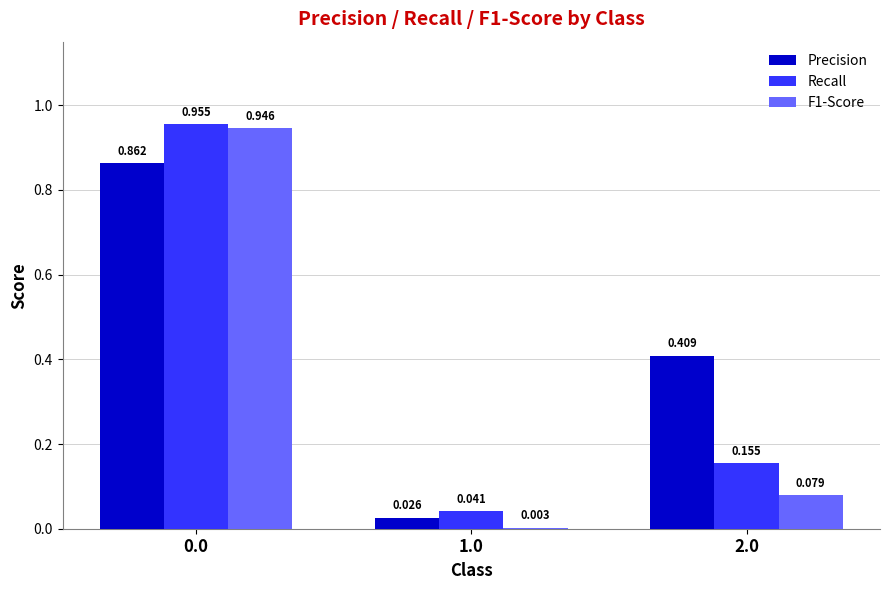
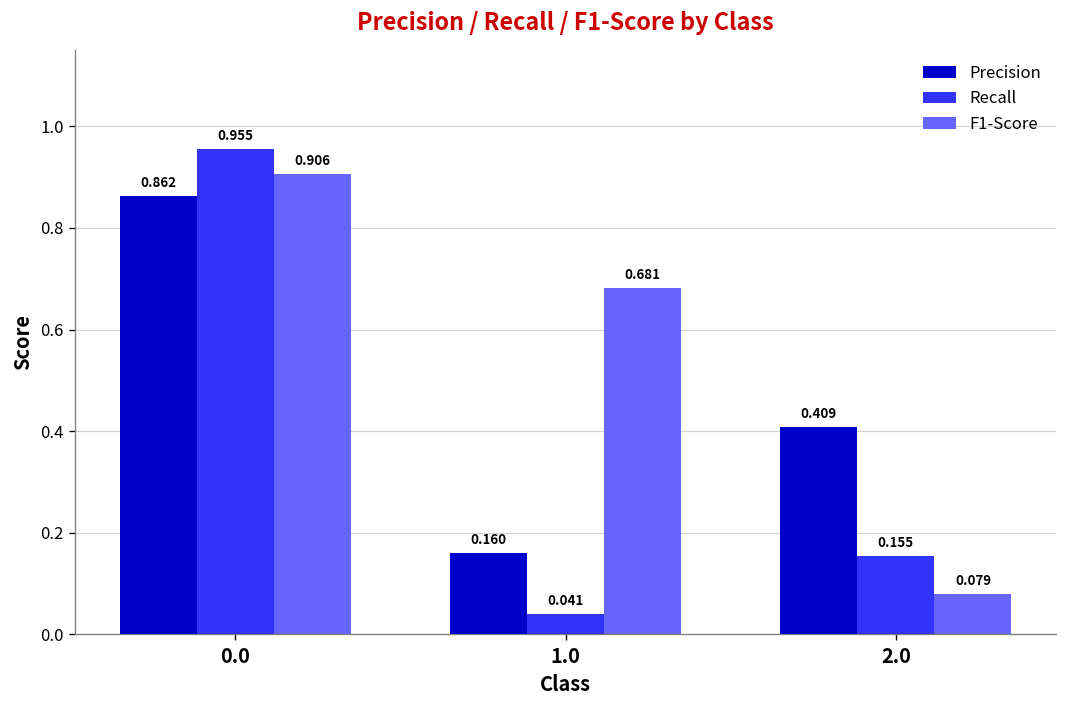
F1-Score, 0.0: 0.946 -> 0.906
Precision, 1.0: 0.026 -> 0.160
F1-Score, 1.0: 0.003 -> 0.681
